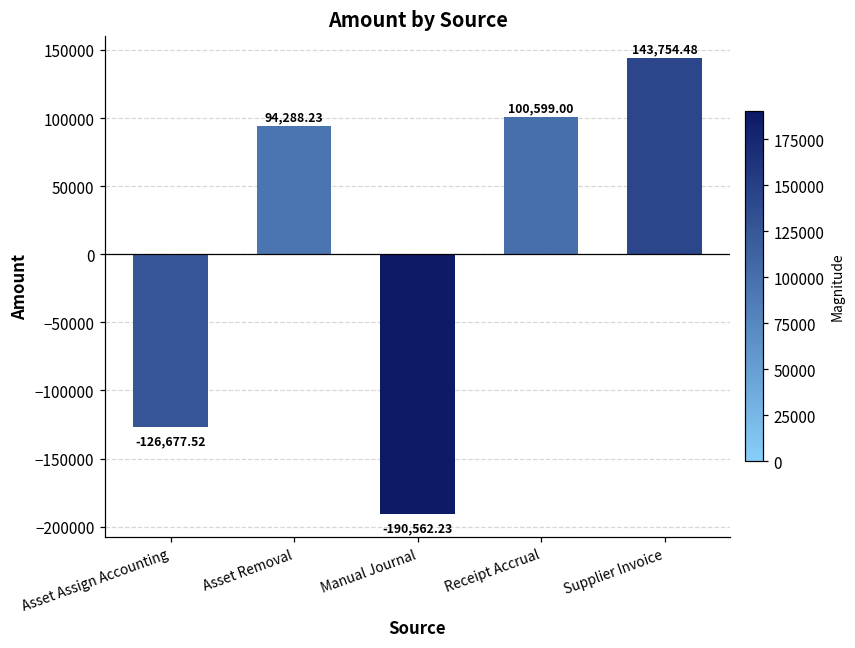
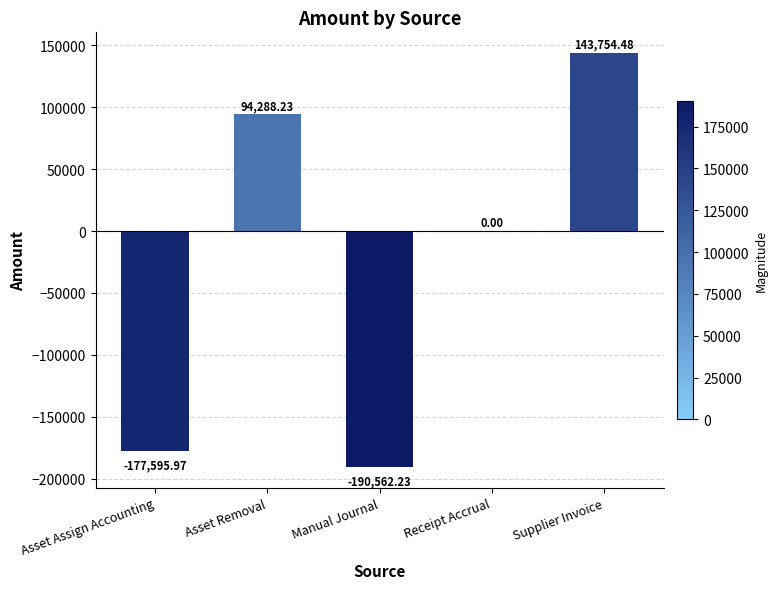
Asset Assign Accounting: -126,677.52 -> -177,595.97
Receipt Accrual: 100,599.00 -> 0.00
